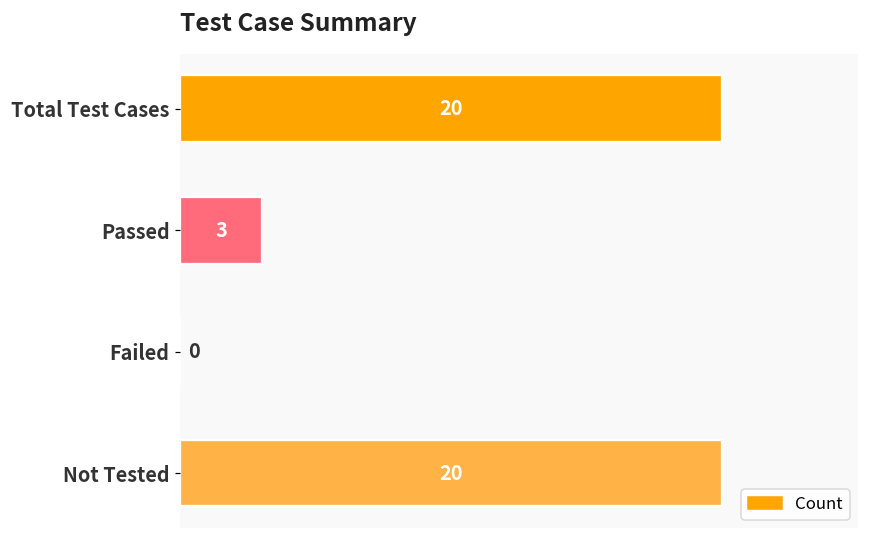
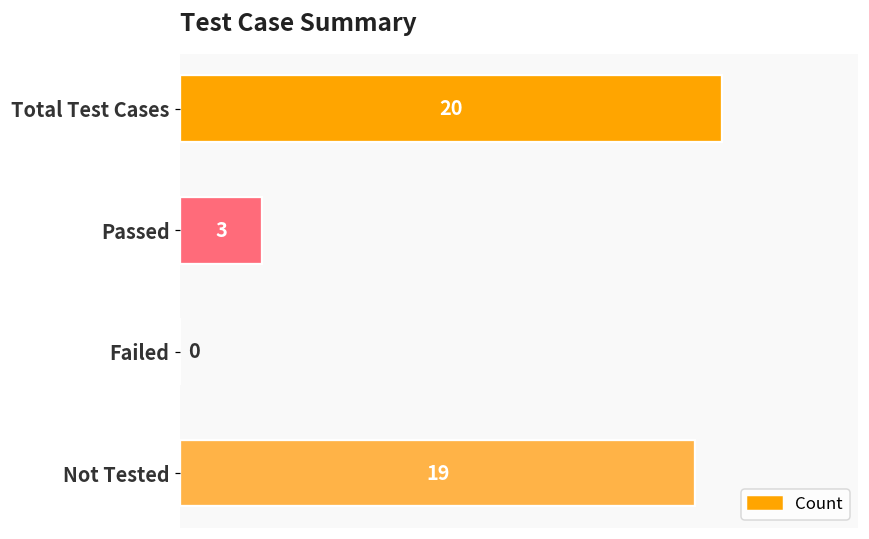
Not Tested: 20 -> 19
